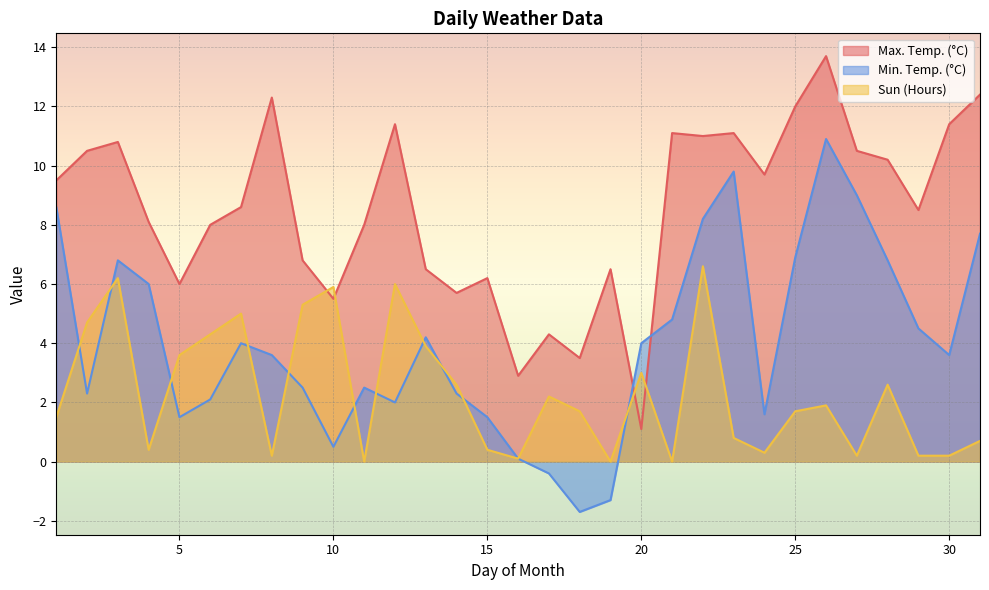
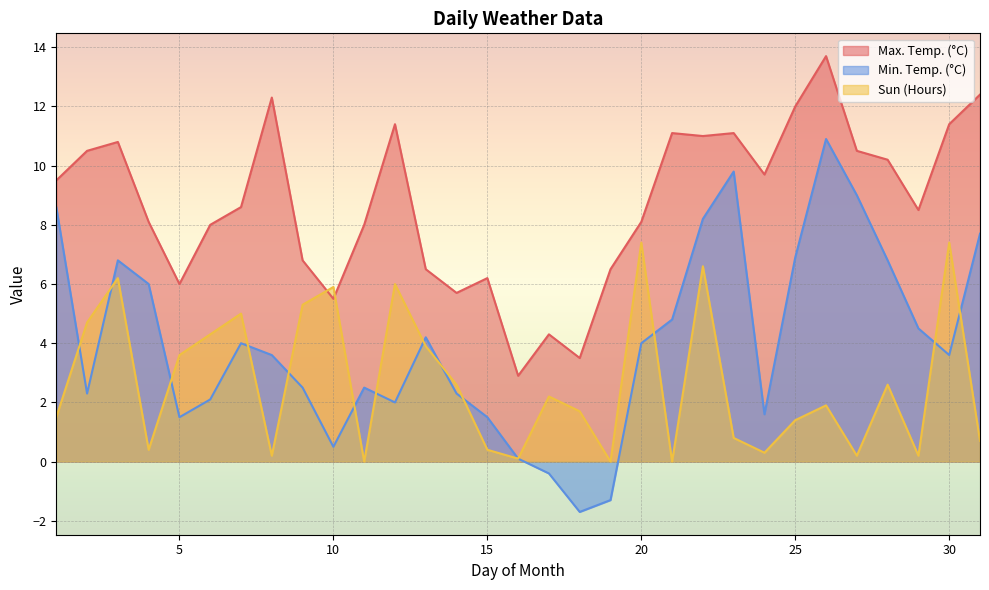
Max. Temp. (°C), 20: 1.1 -> 8.1
Sun (Hours), 20: 3.0 -> 7.4
Sun (Hours), 25: 1.7 -> 1.4
Sun (Hours), 30: 0.2 -> 7.4
